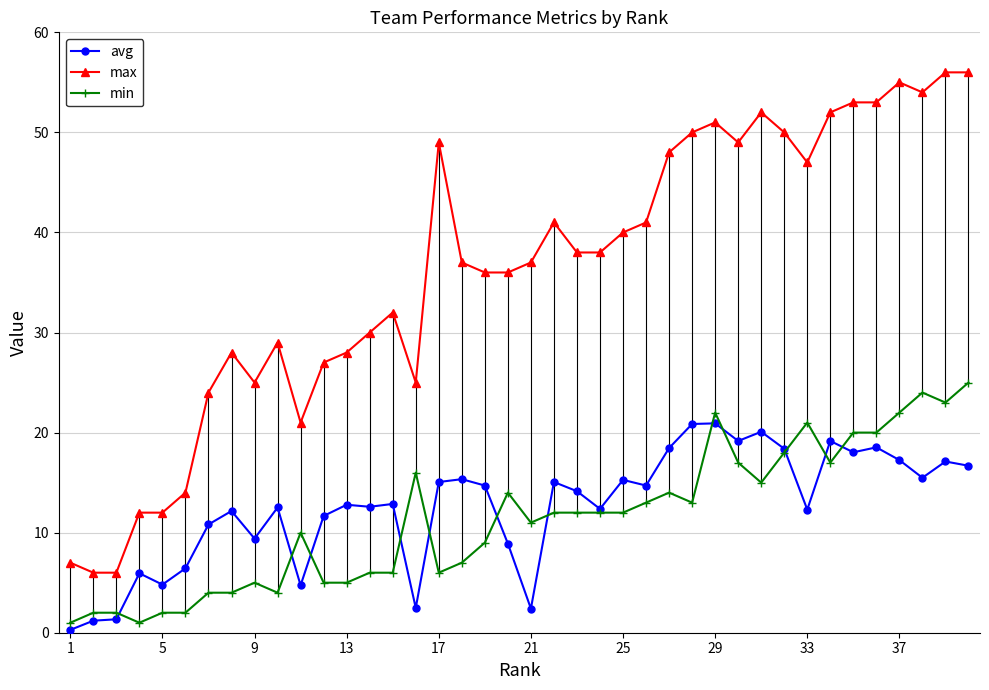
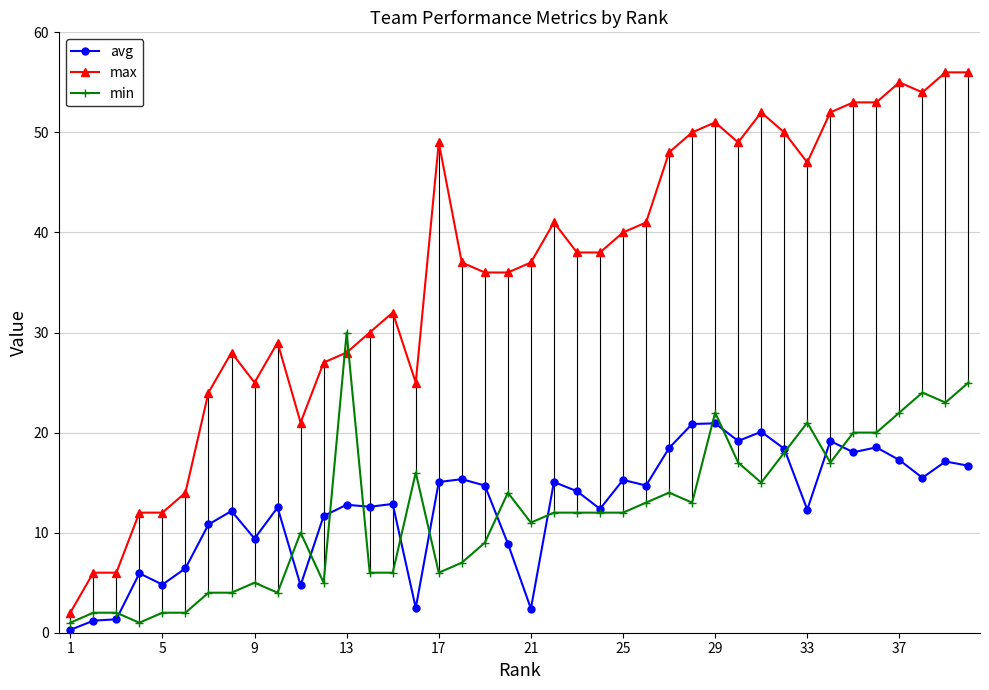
max, 1: 7 -> 2
min, 13: 5 -> 30
